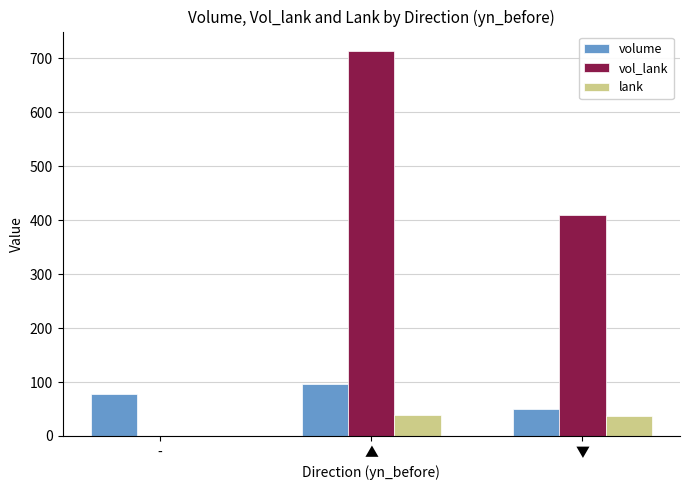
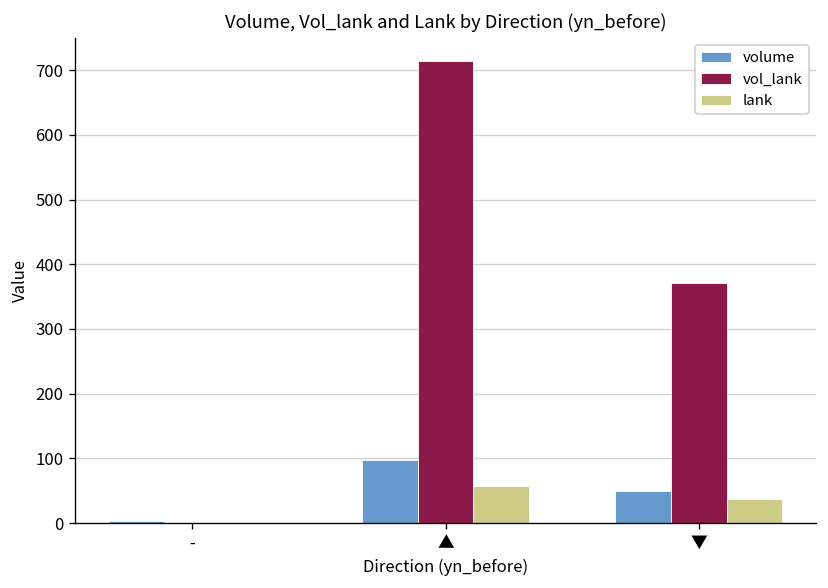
volume, -: 80 -> 0
lank, ▲: 40 -> 60
vol_lank, ▼: 410 -> 370
